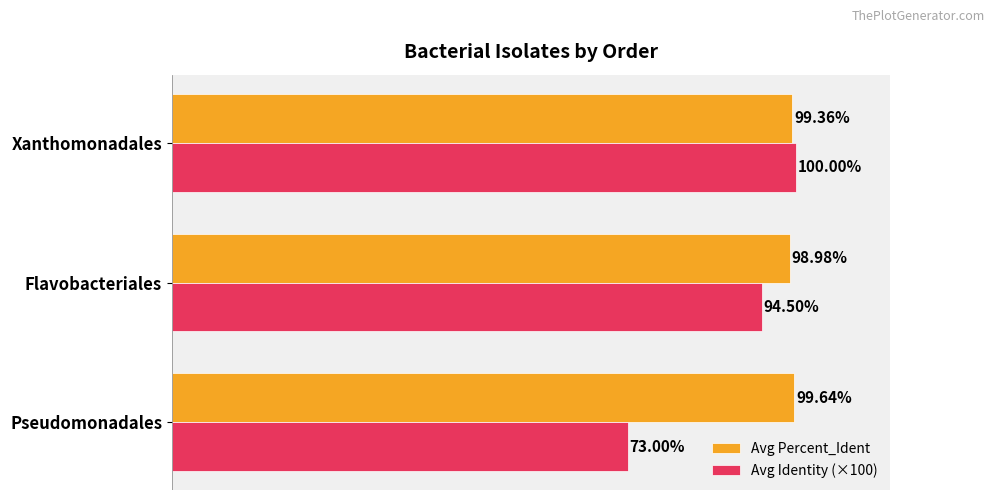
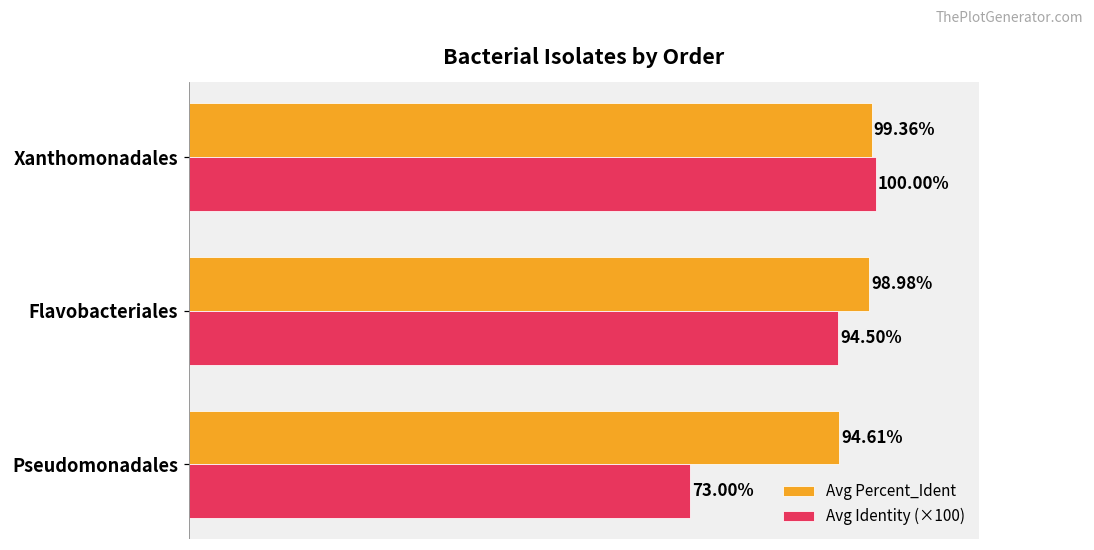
Avg Percent_Ident, Pseudomonadales: 99.64% -> 94.61%
